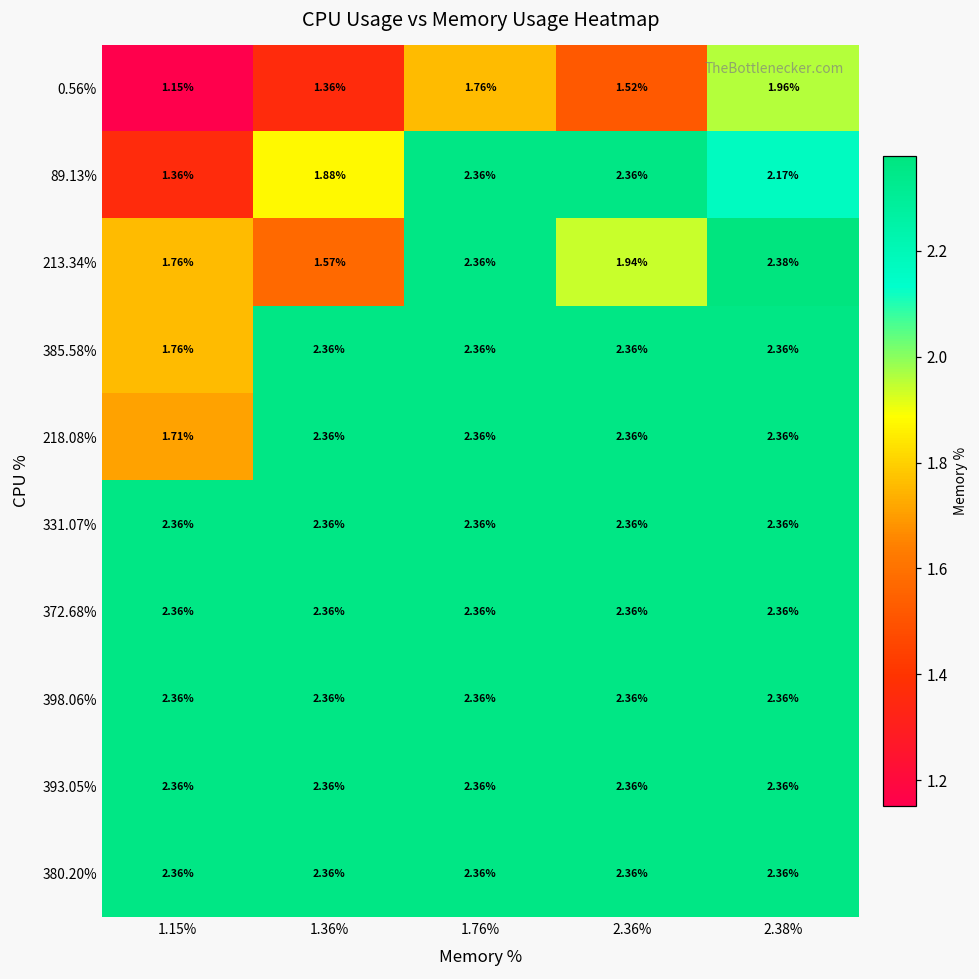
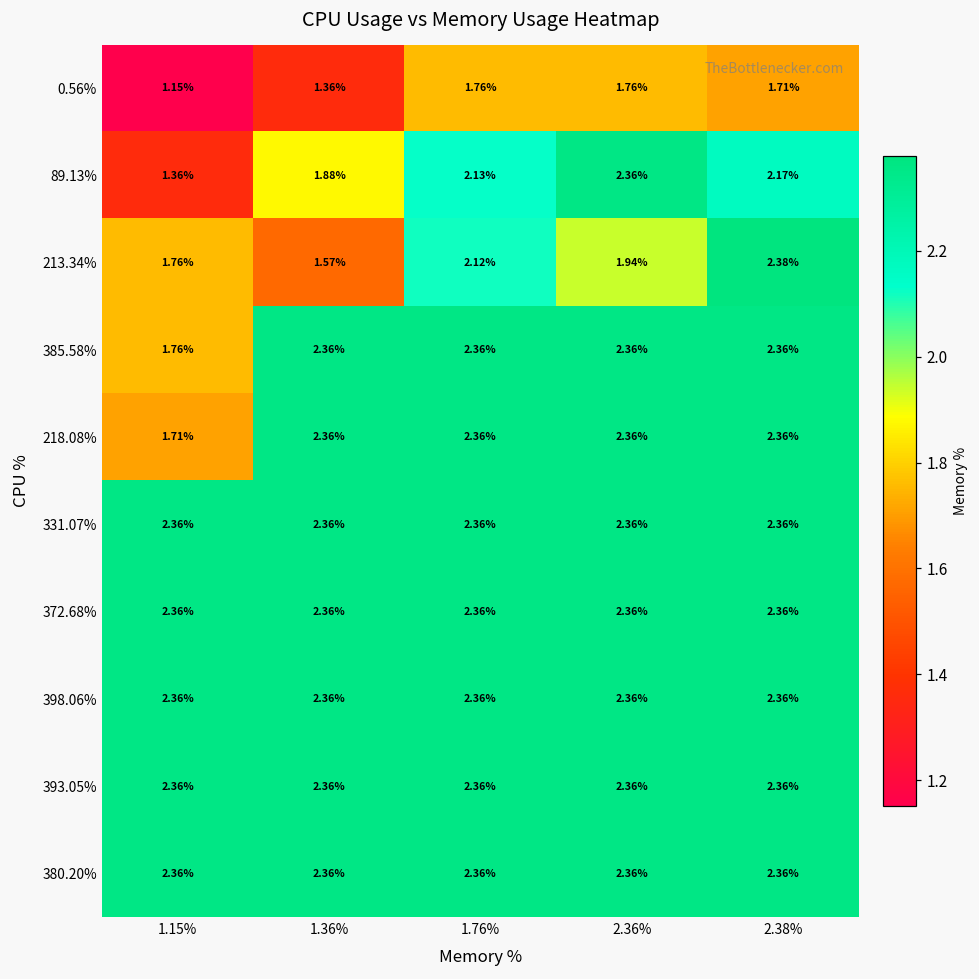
0.56%, 2.36%: 1.52% -> 1.76%
0.56%, 2.38%: 1.96% -> 1.71%
89.13%, 1.76%: 2.36% -> 2.13%
213.34%, 1.76%: 2.36% -> 2.12%
